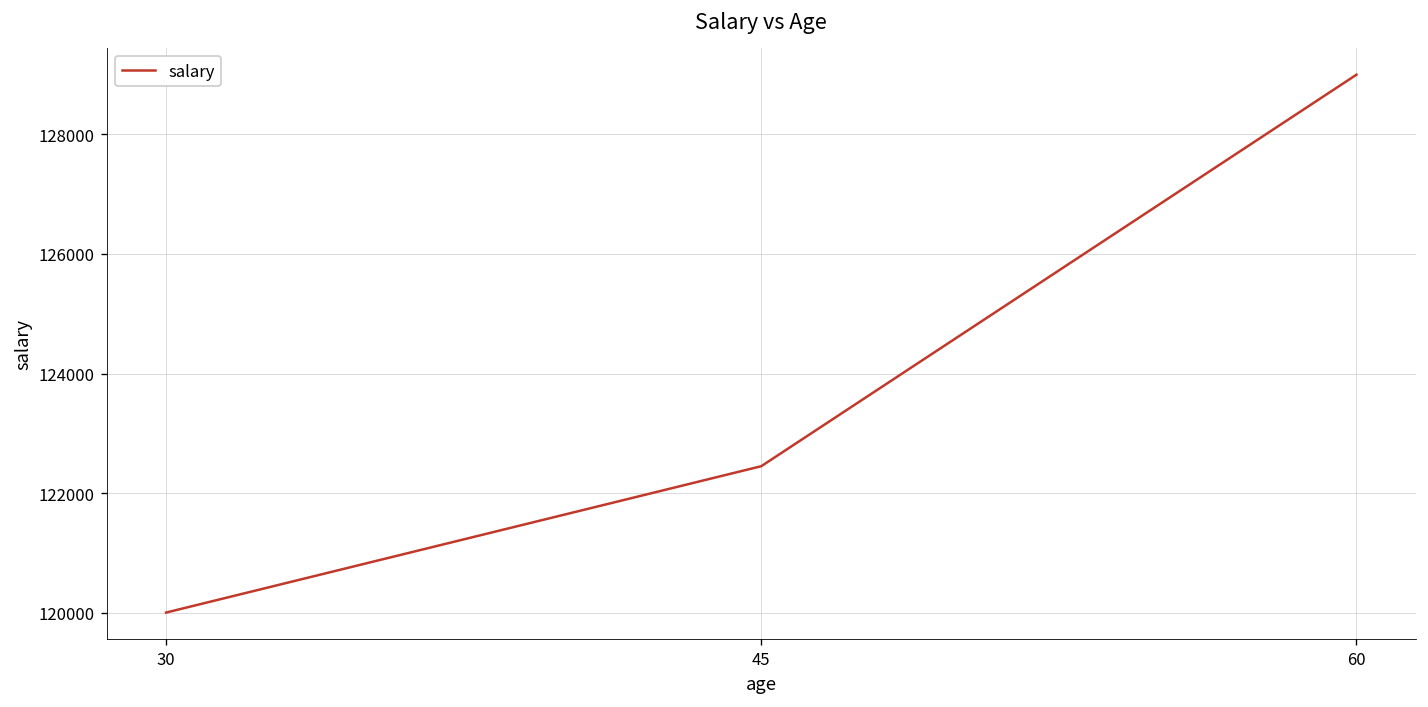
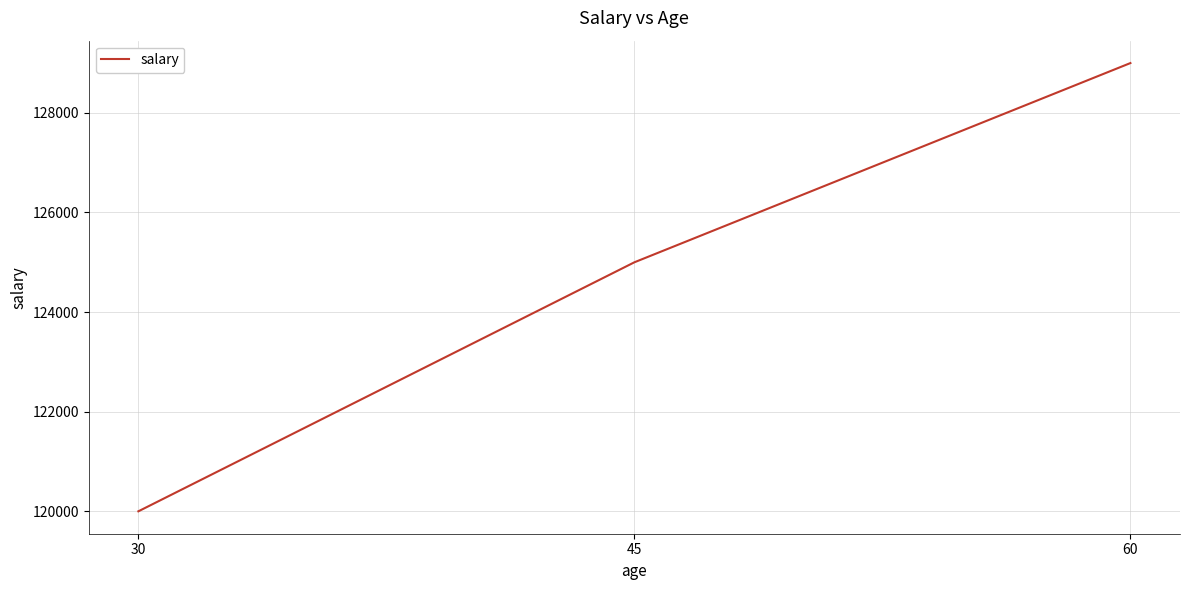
45: 122400 -> 125000
